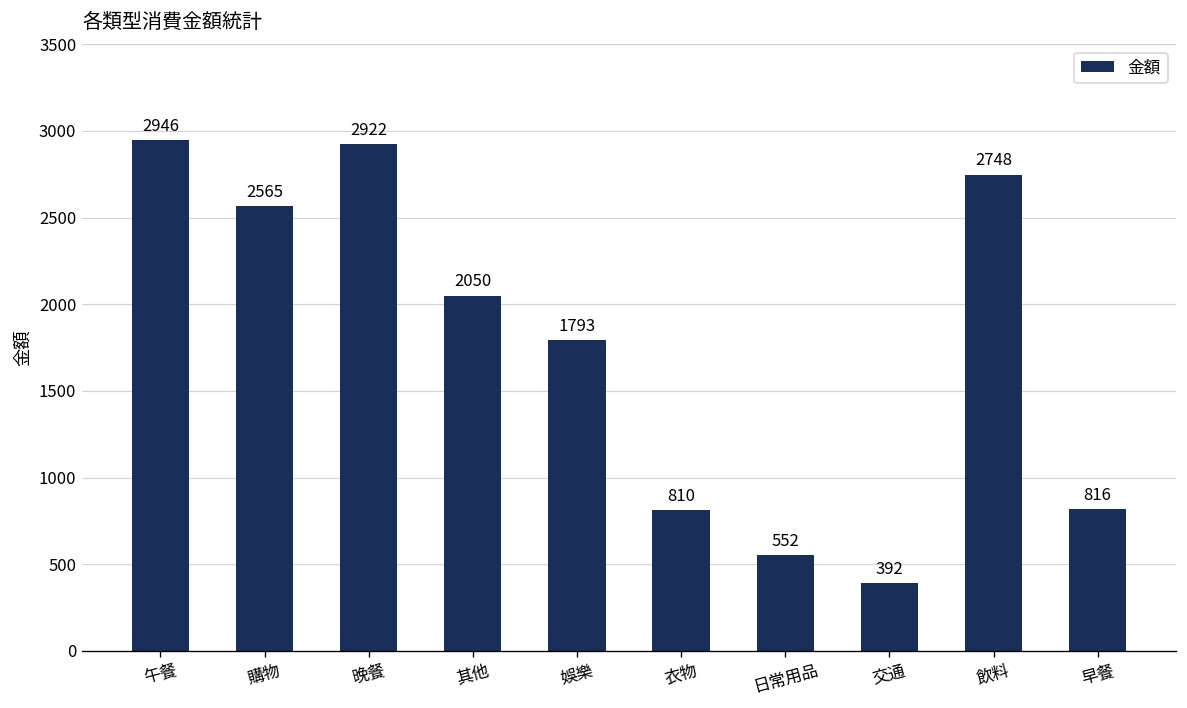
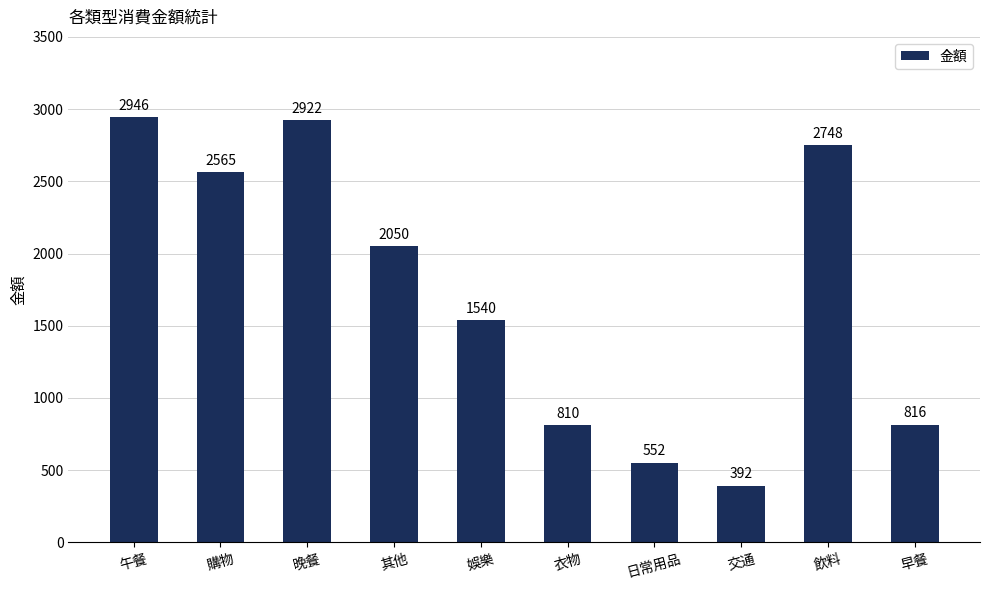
娛樂: 1793 -> 1540
